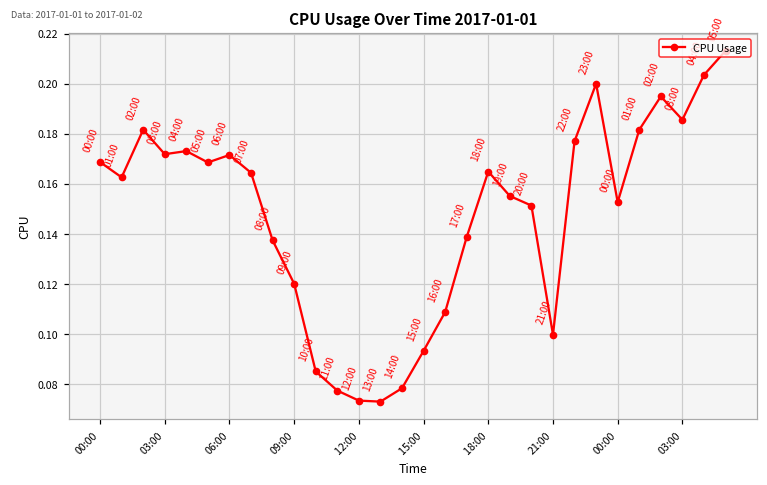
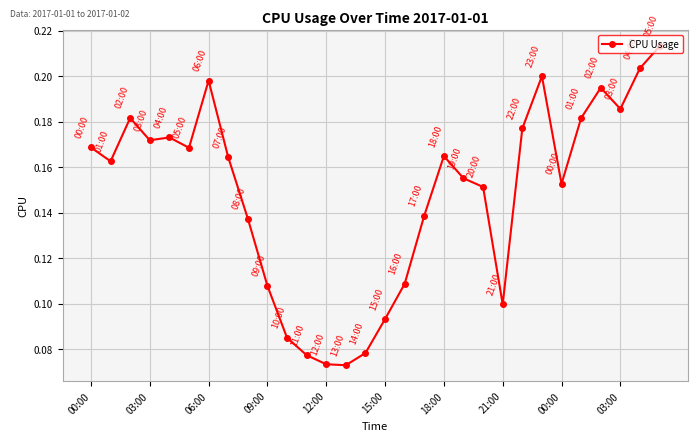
06:00: 0.172 -> 0.198
09:00: 0.120 -> 0.108
